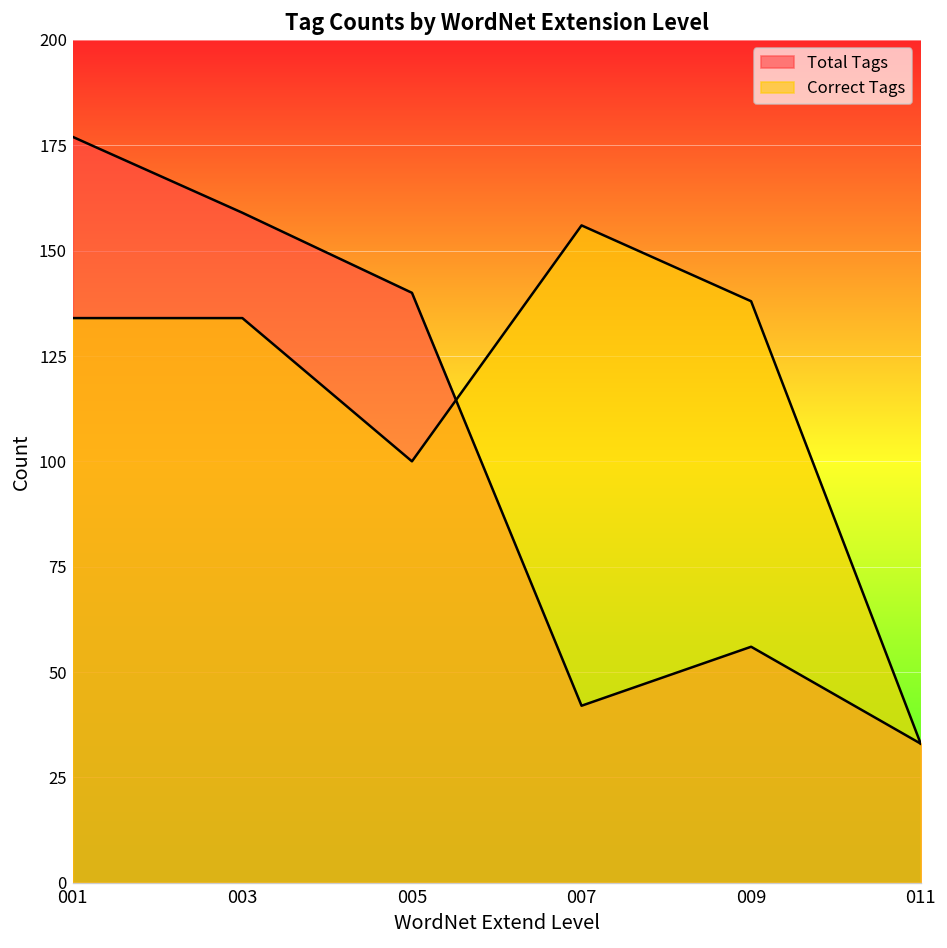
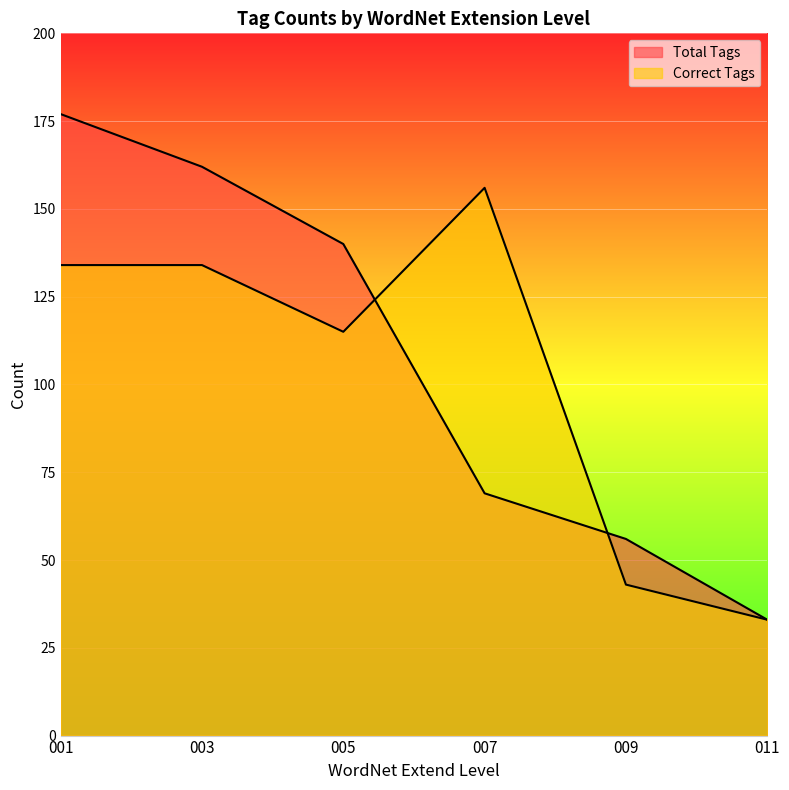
Total Tags, 003: 159 -> 162
Correct Tags, 005: 100 -> 115
Total Tags, 007: 42 -> 69
Correct Tags, 009: 138 -> 43
